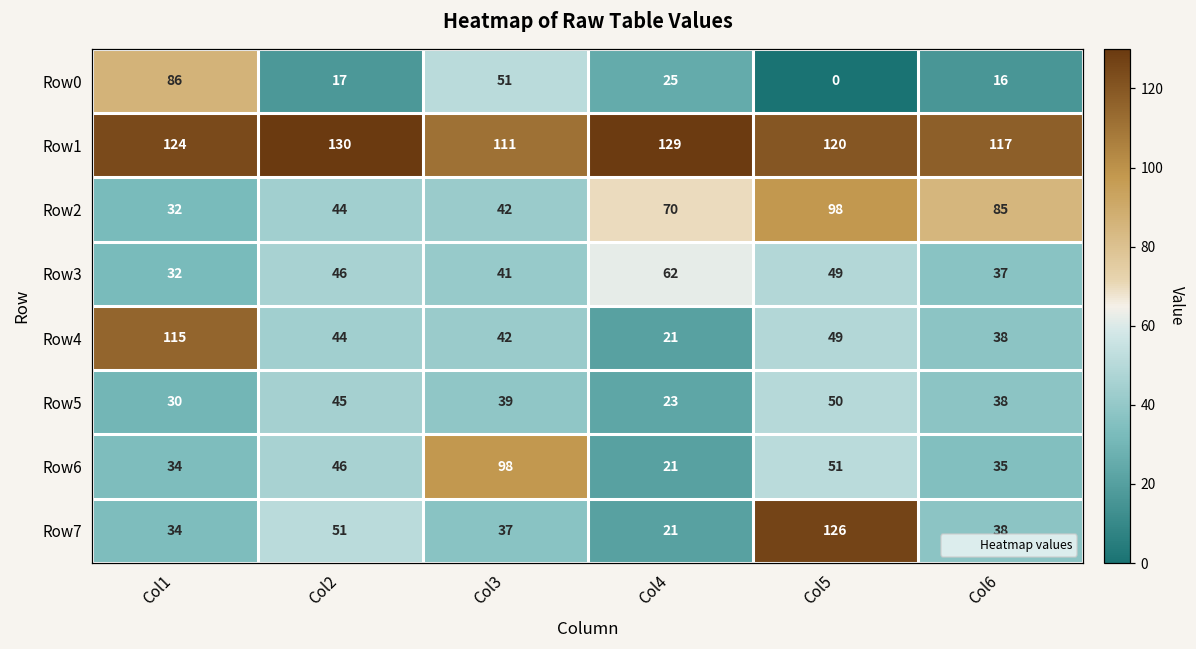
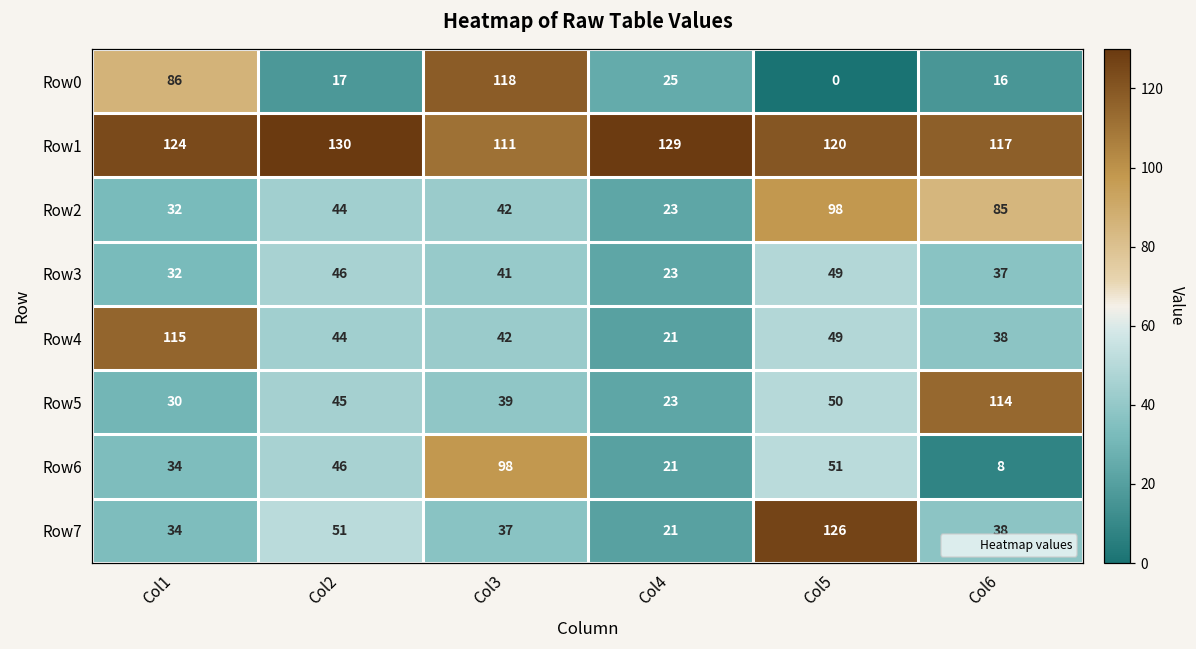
Row0, Col3: 51 -> 118
Row2, Col4: 70 -> 23
Row3, Col4: 62 -> 23
Row5, Col6: 38 -> 114
Row6, Col6: 35 -> 8
